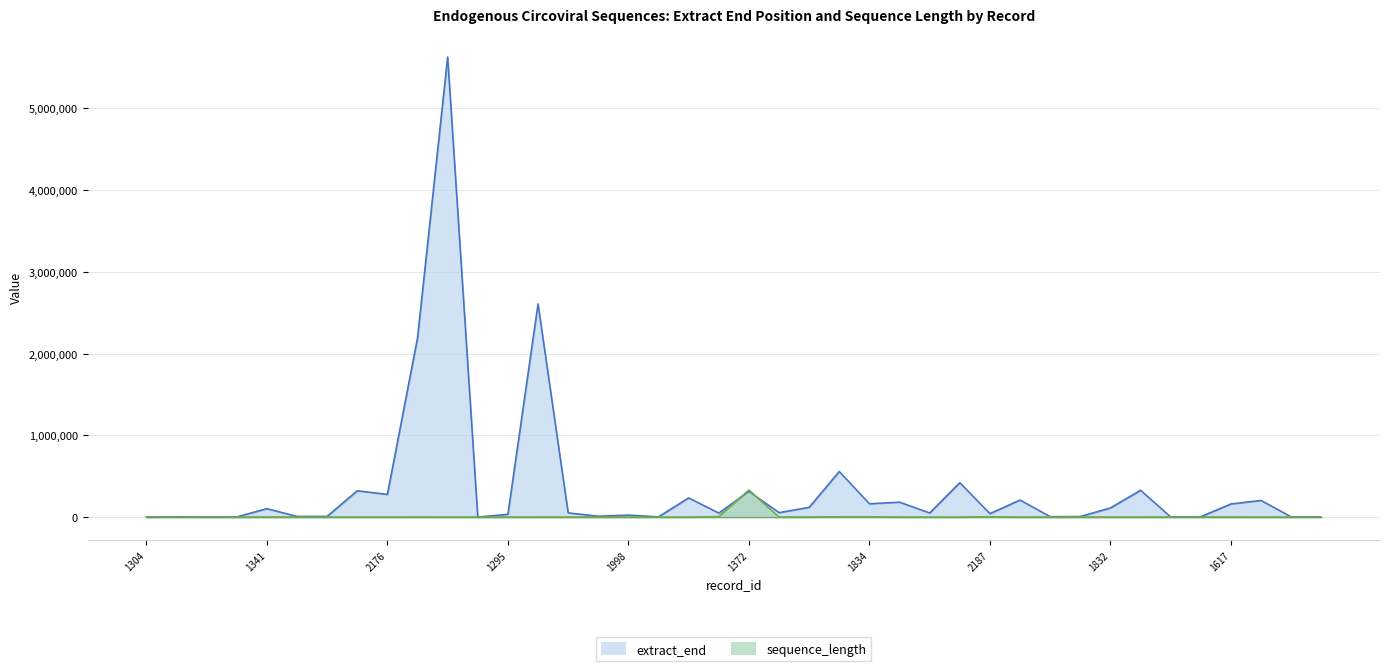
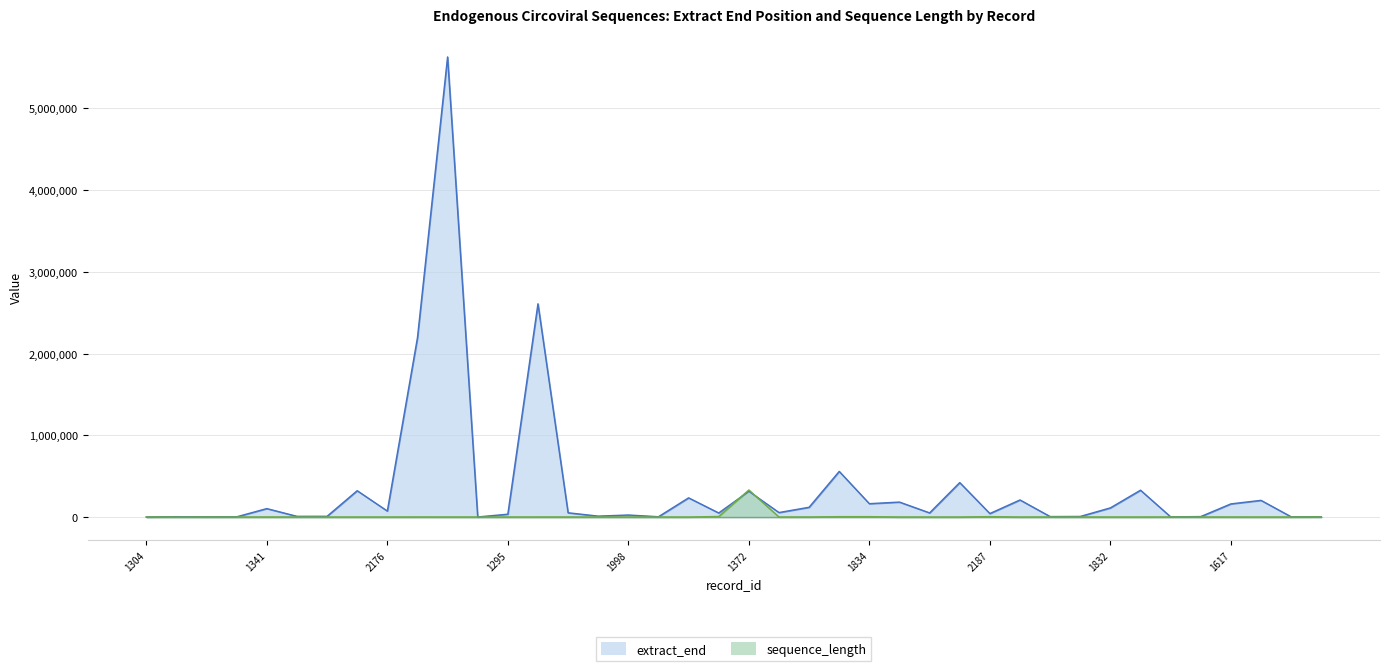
extract_end, 2176: 300,000 -> 100,000
